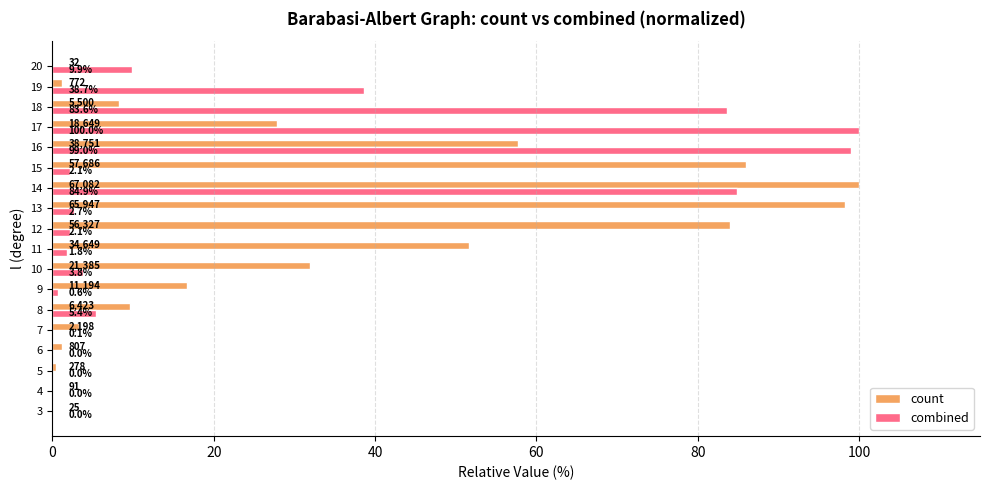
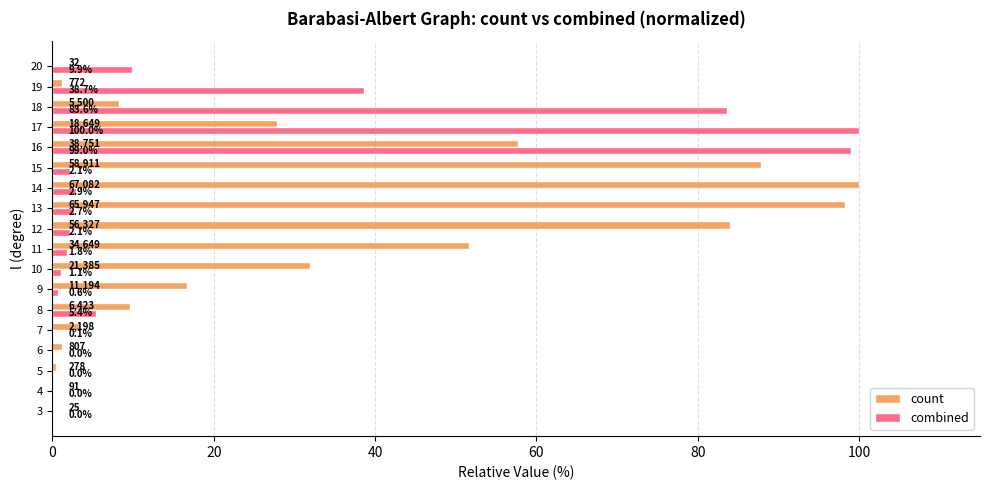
count, 15: 57,686 -> 58,911
combined, 14: 84.9% -> 2.9%
combined, 10: 3.8% -> 1.1%
